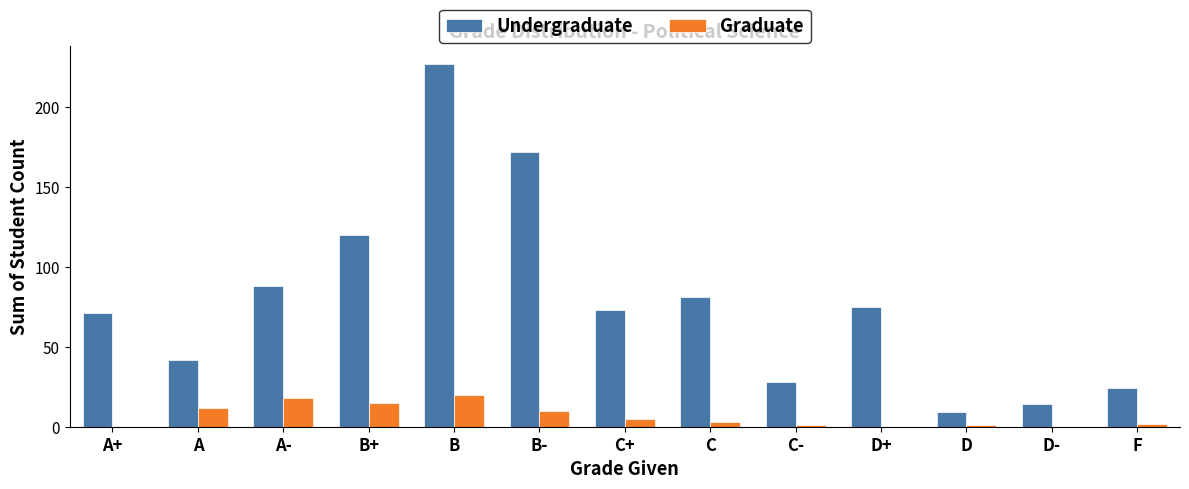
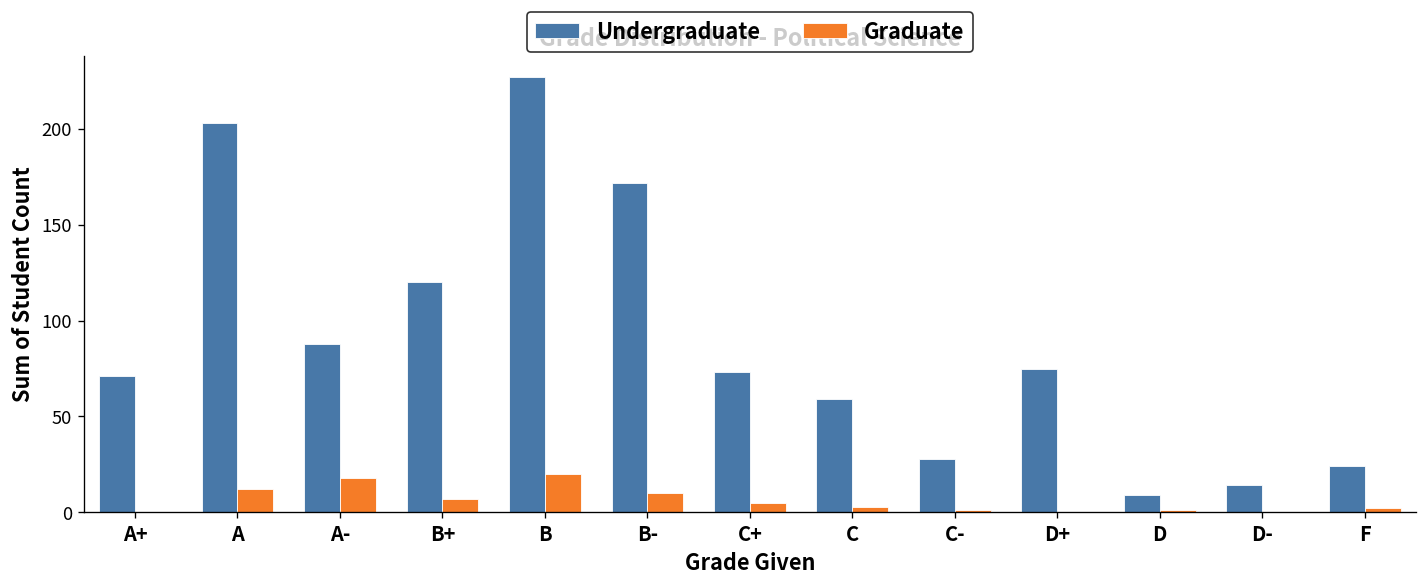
Undergraduate, A: 42 -> 203
Graduate, B+: 15 -> 7
Undergraduate, C: 81 -> 59
